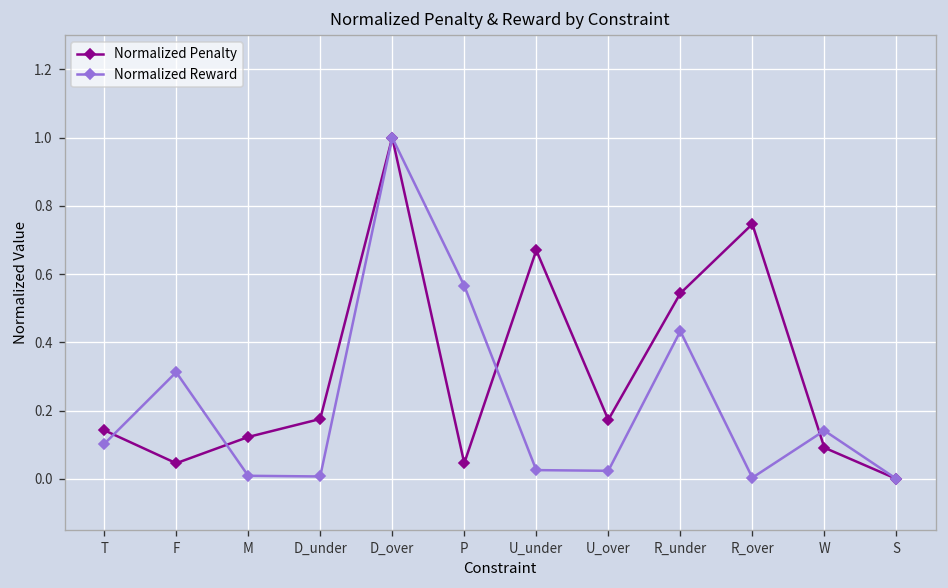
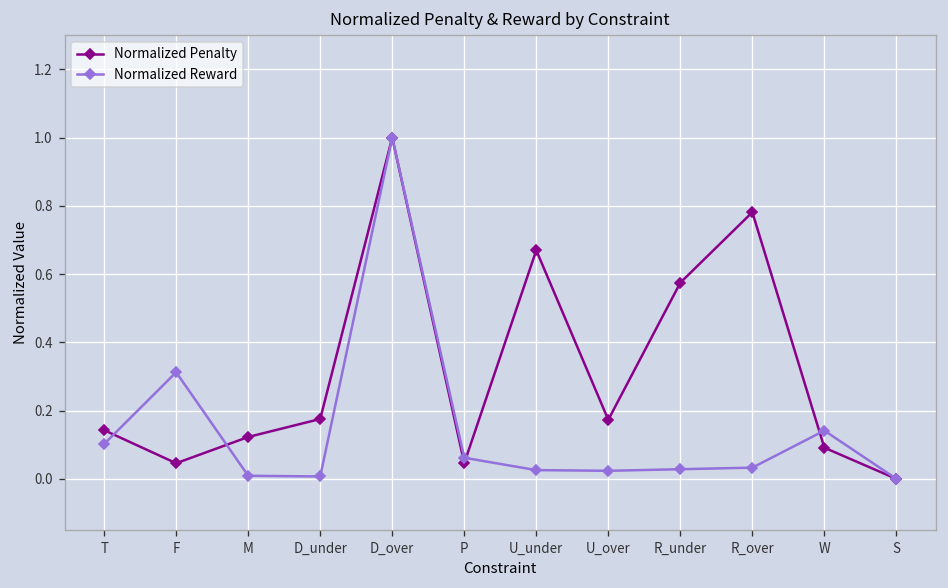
Normalized Reward, P: 0.57 -> 0.06
Normalized Penalty, R_under: 0.54 -> 0.57
Normalized Reward, R_under: 0.43 -> 0.03
Normalized Penalty, R_over: 0.75 -> 0.78
Normalized Reward, R_over: 0.00 -> 0.03
